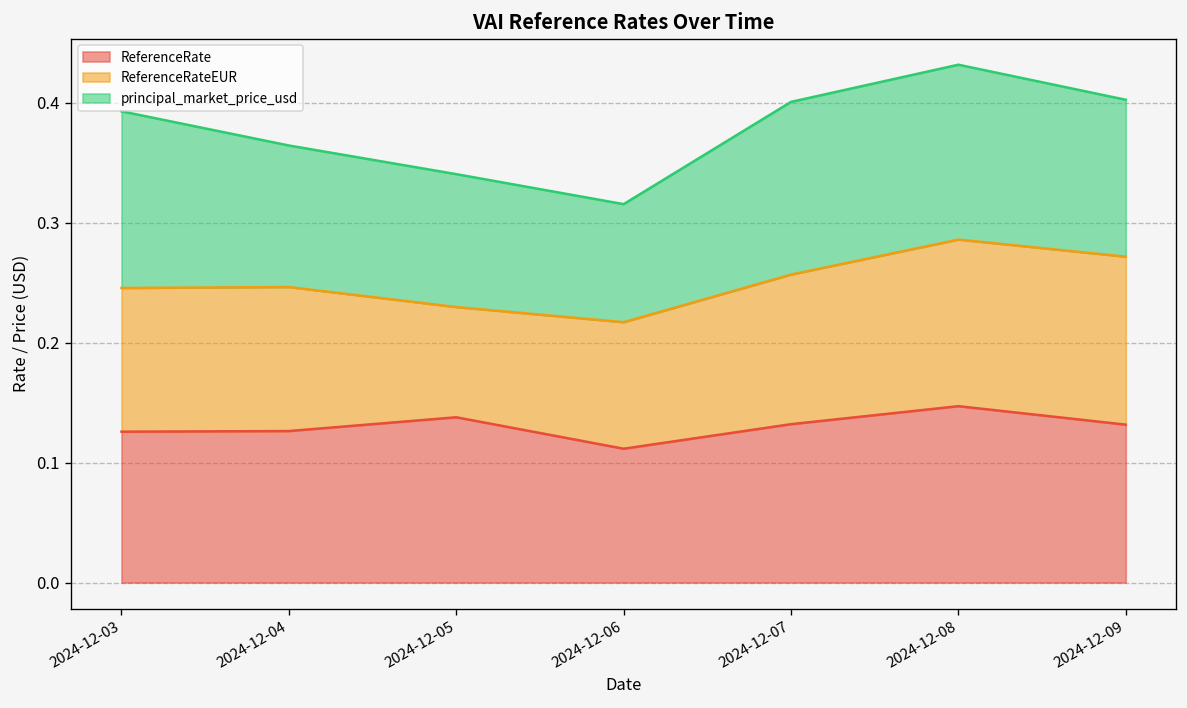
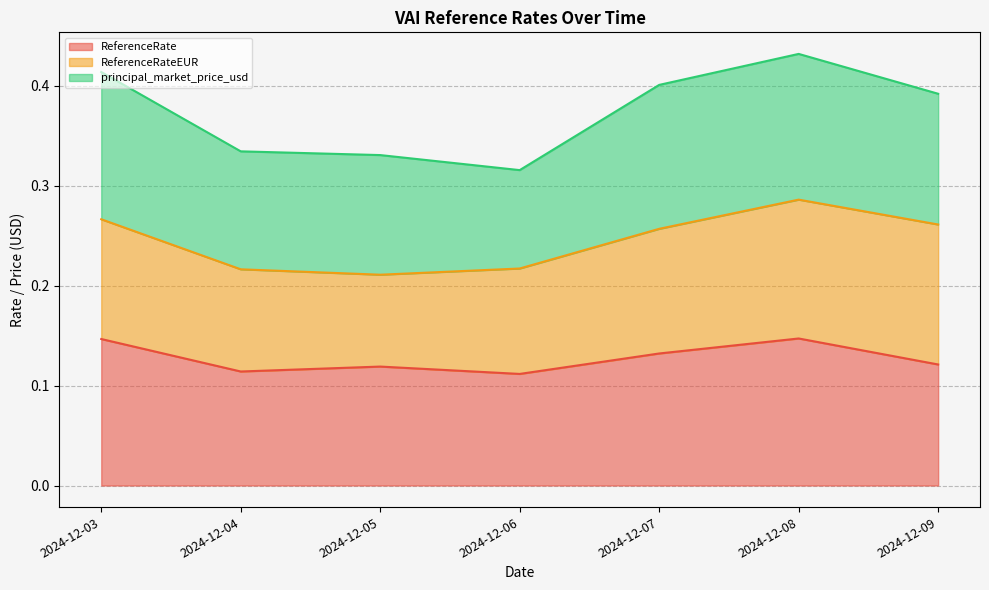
ReferenceRate, 2024-12-03: 0.13 -> 0.15
ReferenceRate, 2024-12-04: 0.13 -> 0.11
ReferenceRateEUR, 2024-12-04: 0.12 -> 0.10
ReferenceRate, 2024-12-05: 0.14 -> 0.12
principal_market_price_usd, 2024-12-05: 0.11 -> 0.12
ReferenceRate, 2024-12-09: 0.13 -> 0.12
